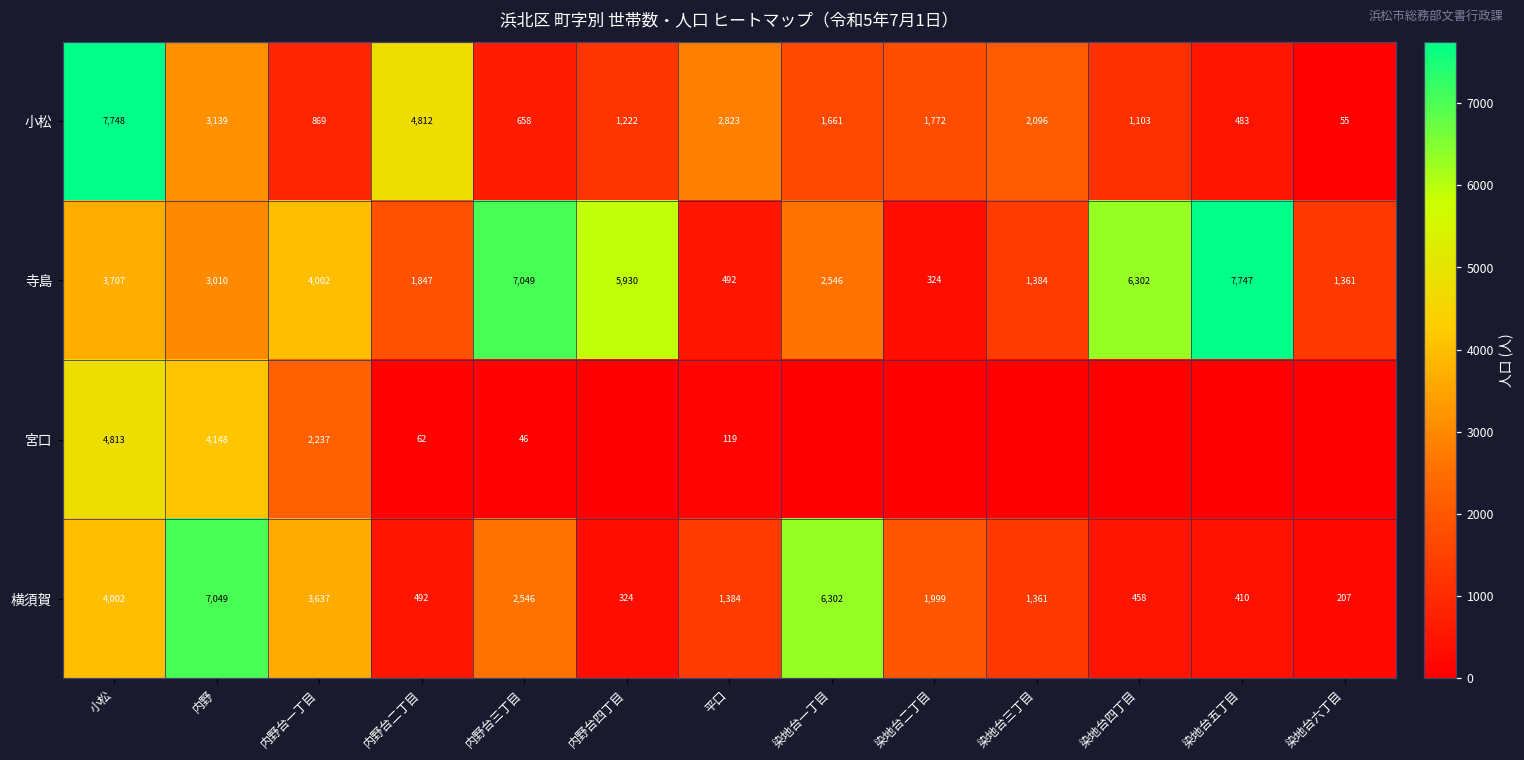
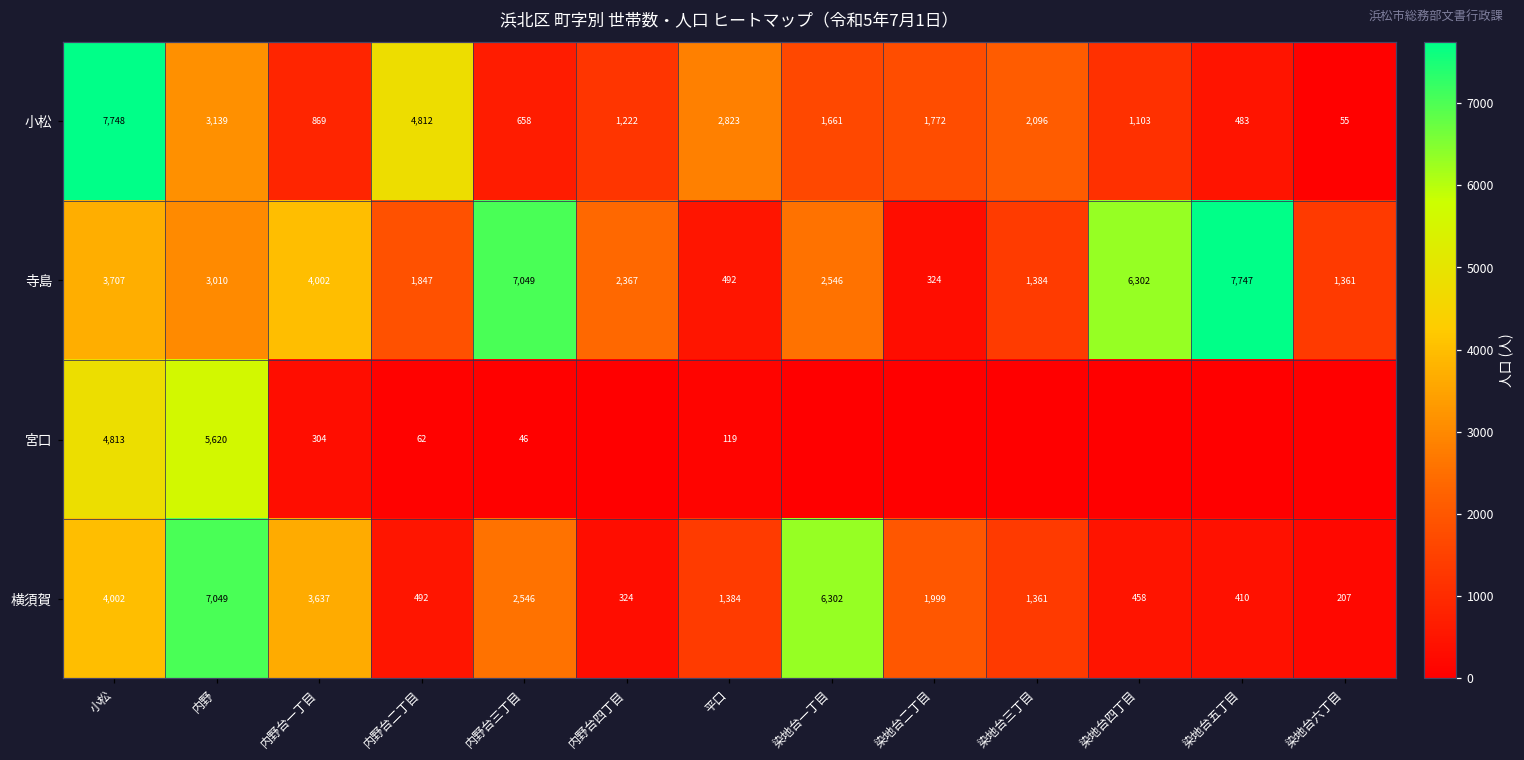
寺島, 内野台四丁目: 5,930 -> 2,367
宮口, 内野: 4,148 -> 5,620
宮口, 内野台一丁目: 2,237 -> 304
